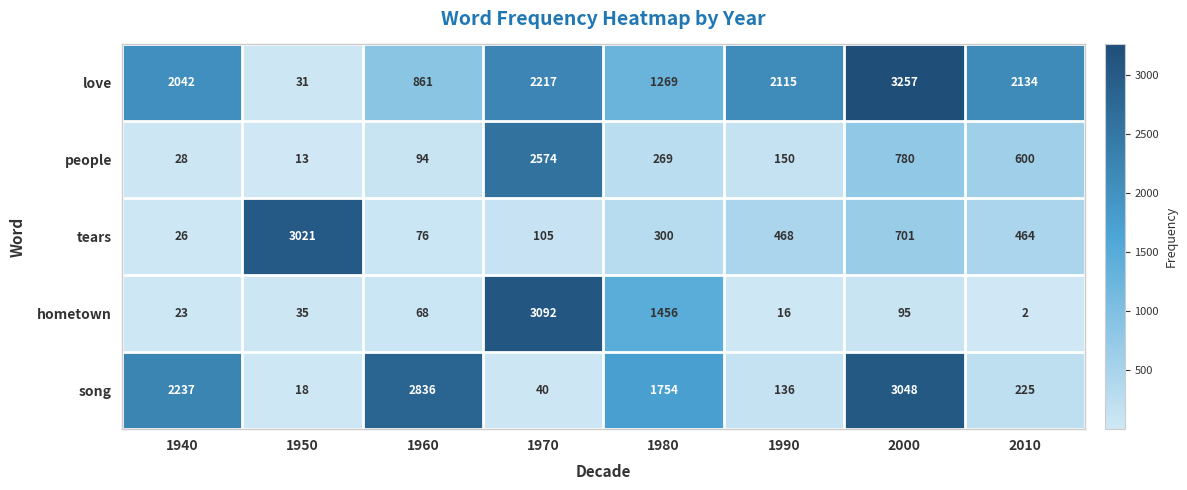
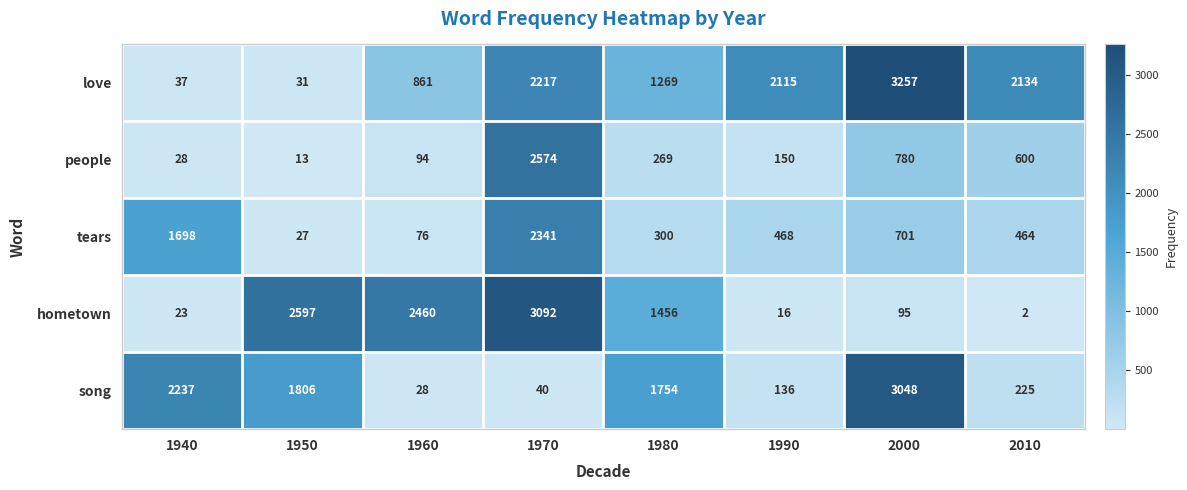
love, 1940: 2042 -> 37
tears, 1940: 26 -> 1698
tears, 1950: 3021 -> 27
tears, 1970: 105 -> 2341
hometown, 1950: 35 -> 2597
hometown, 1960: 68 -> 2460
song, 1950: 18 -> 1806
song, 1960: 2836 -> 28
